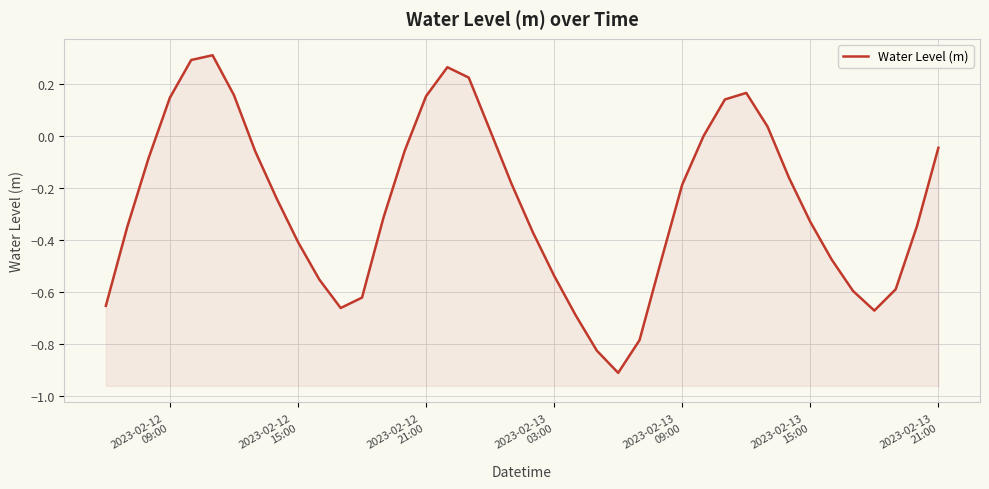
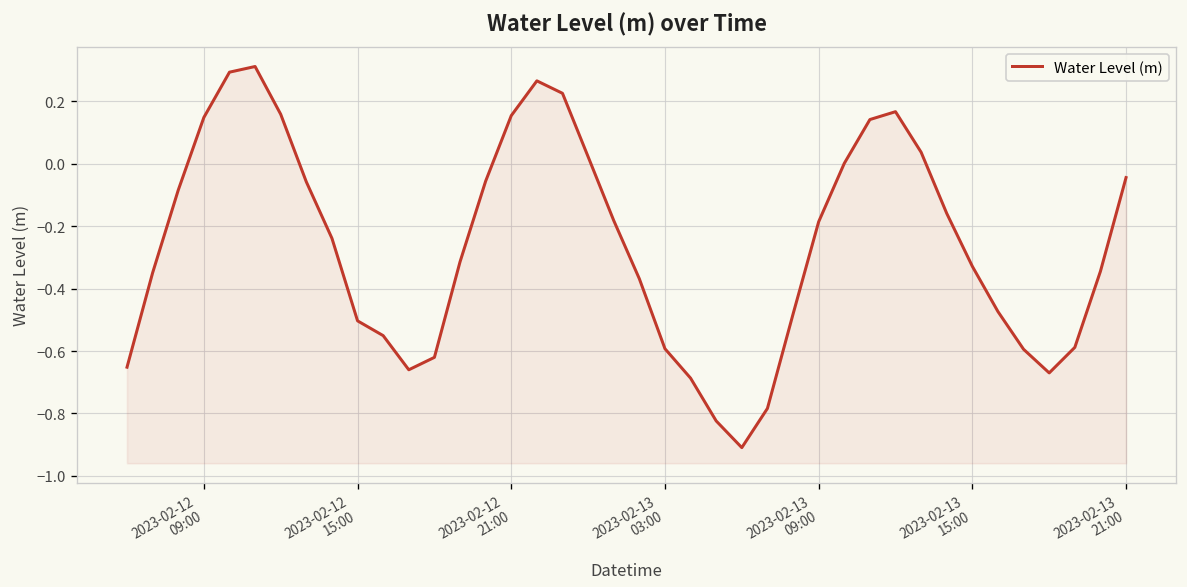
2023-02-12 15:00: -0.41 -> -0.50
2023-02-13 03:00: -0.54 -> -0.59
